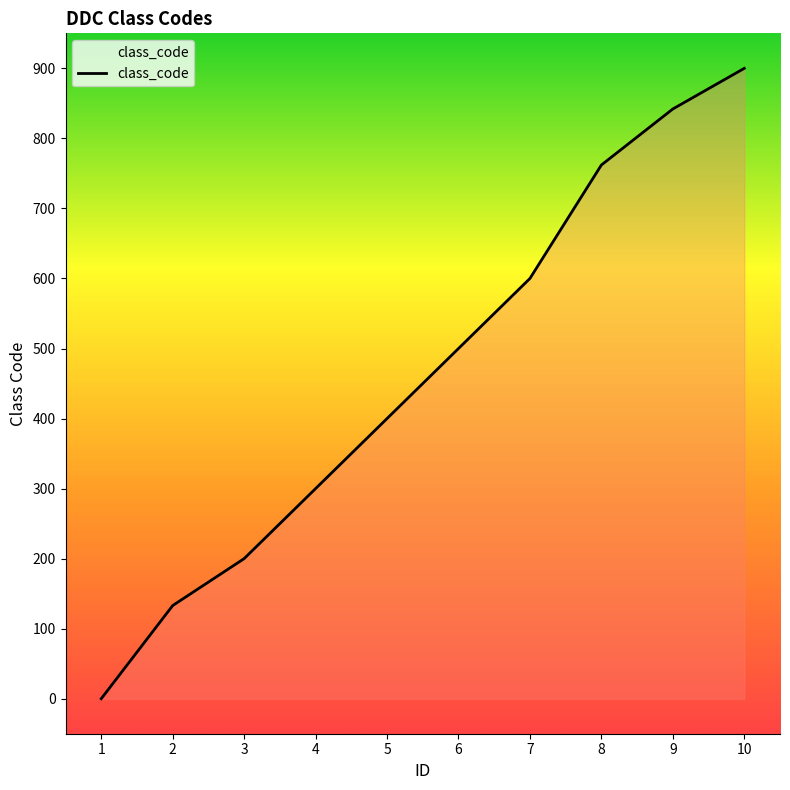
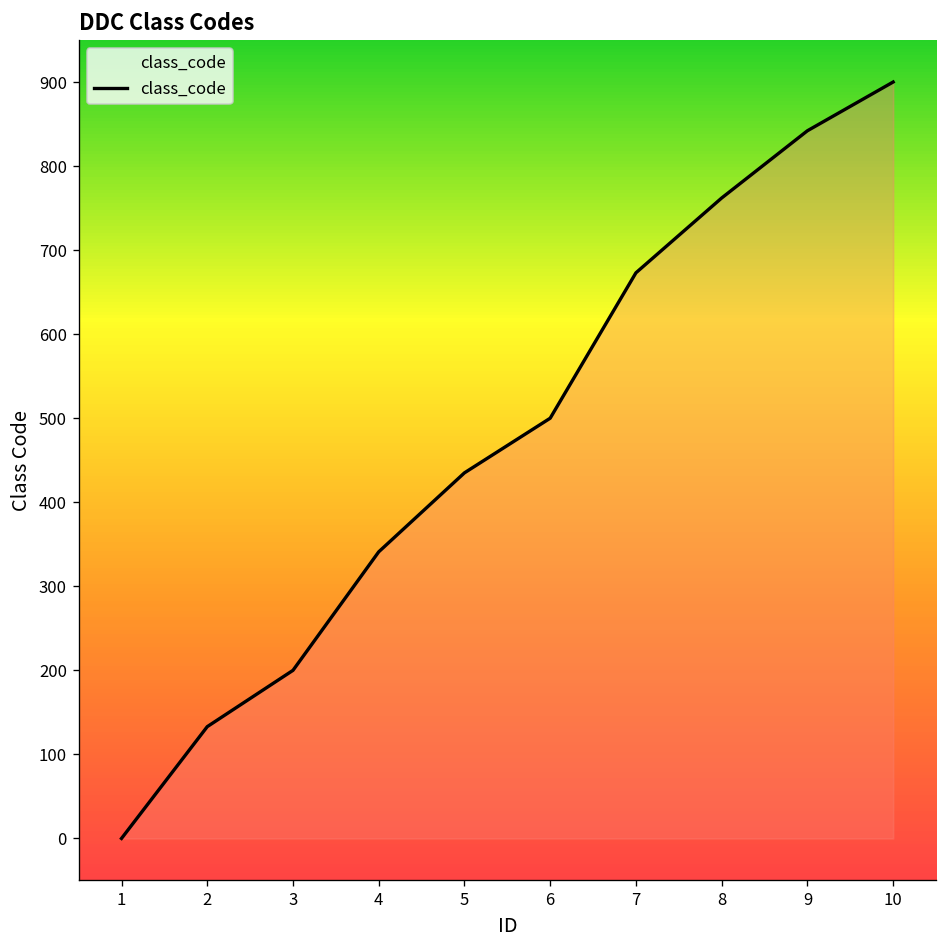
4: 300 -> 340
5: 400 -> 440
7: 600 -> 670
